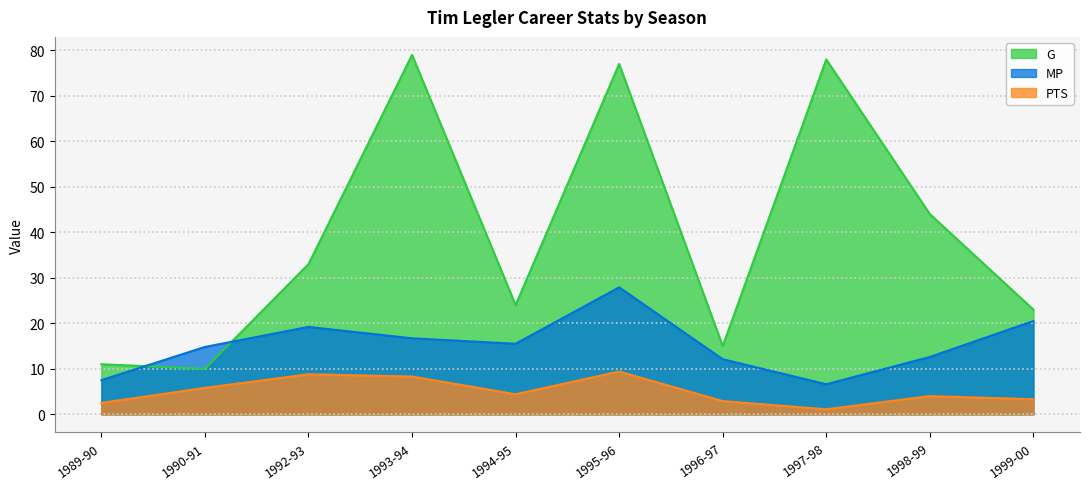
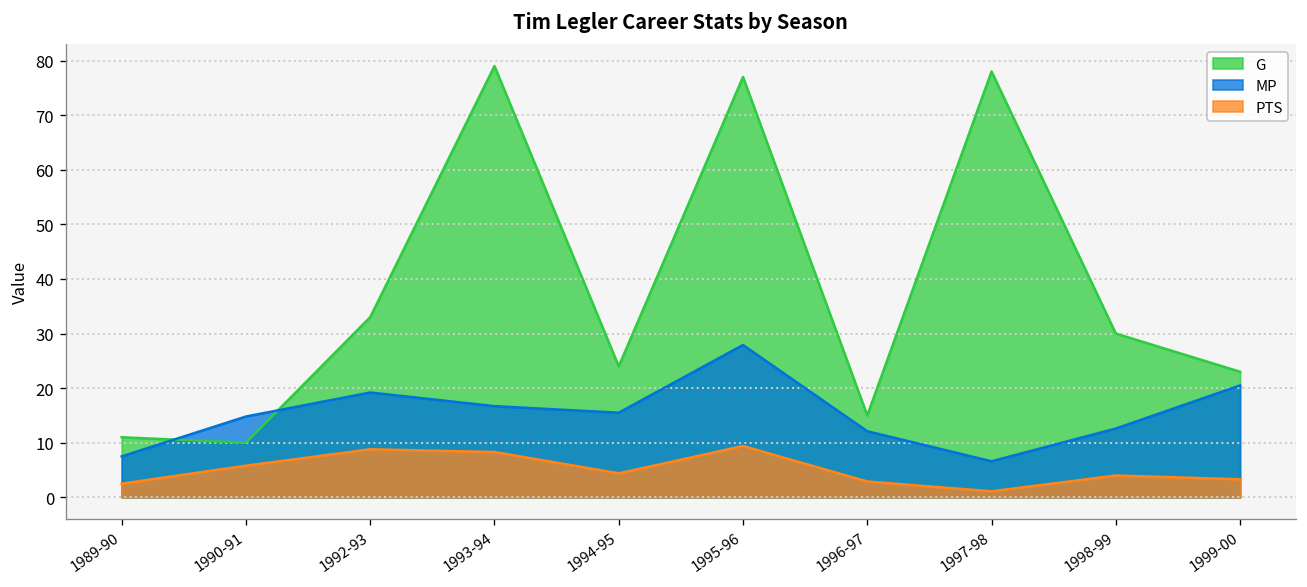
G, 1998-99: 44 -> 30
